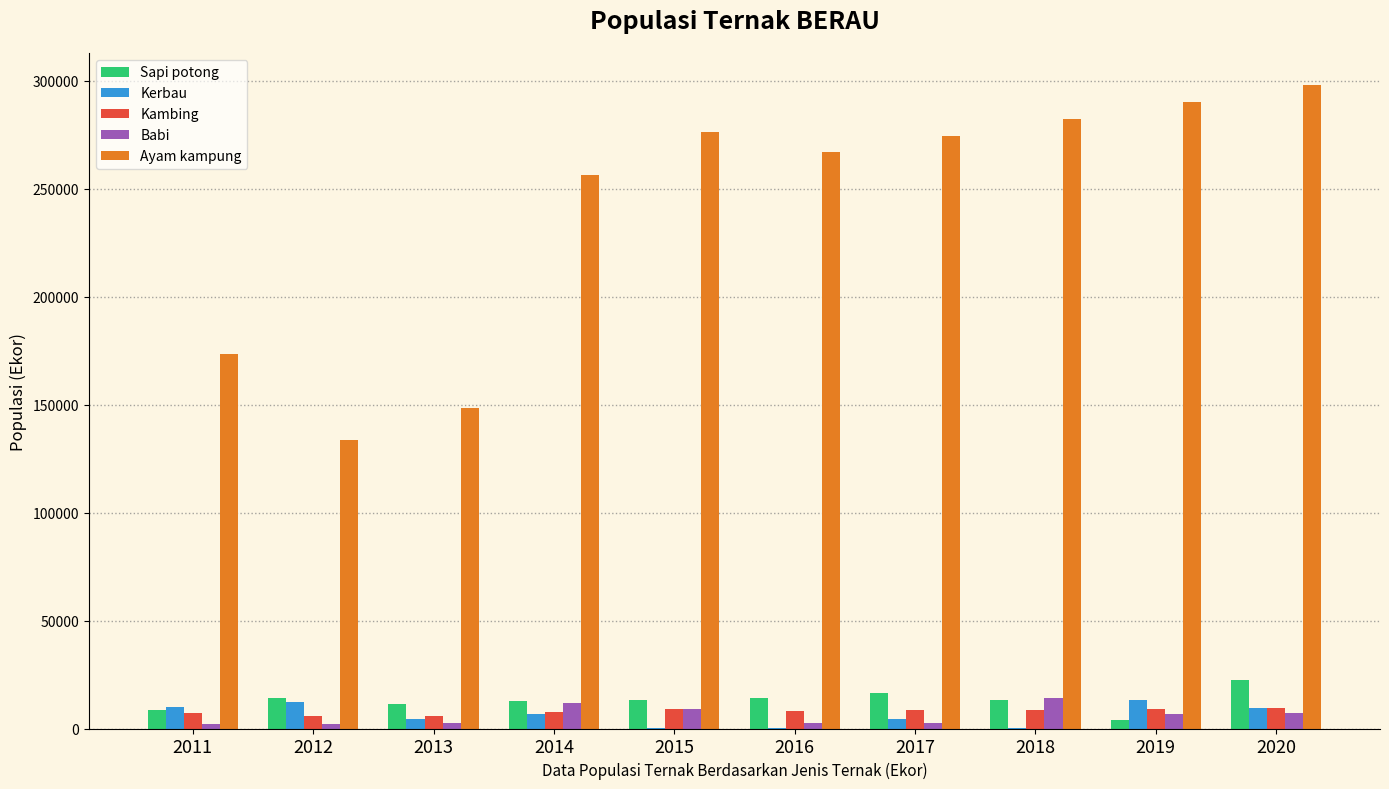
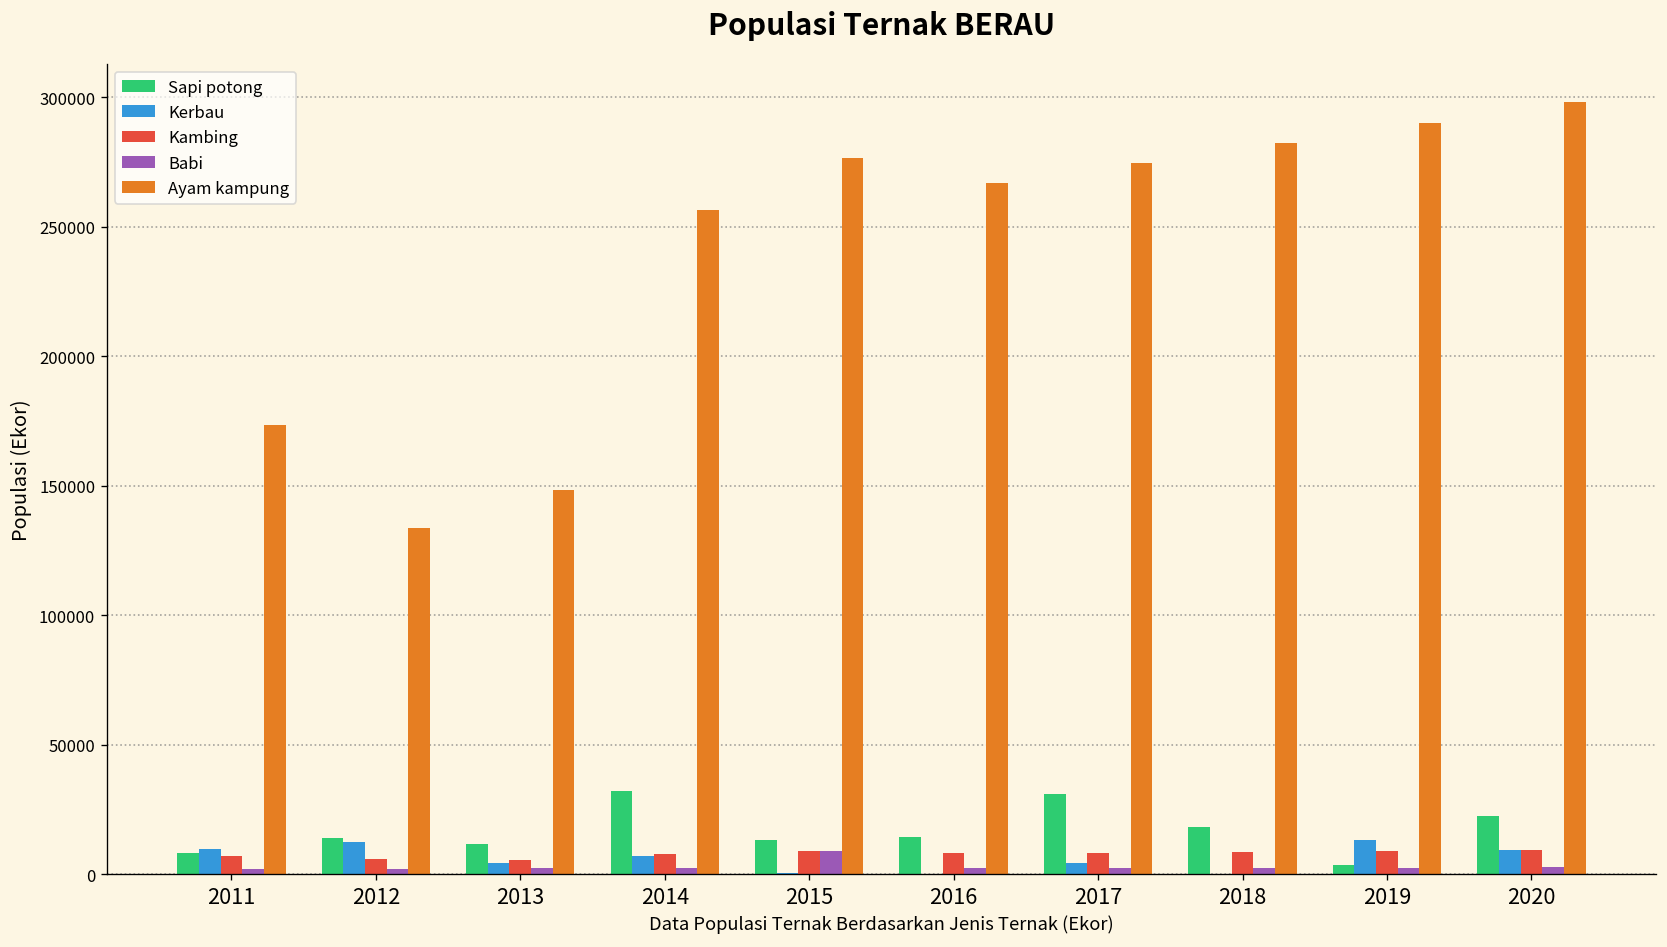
Sapi potong, 2014: 13000 -> 32000
Babi, 2014: 12000 -> 3000
Sapi potong, 2017: 16000 -> 31000
Sapi potong, 2018: 13000 -> 18000
Babi, 2018: 14000 -> 3000
Babi, 2019: 7000 -> 3000
Babi, 2020: 7000 -> 3000
